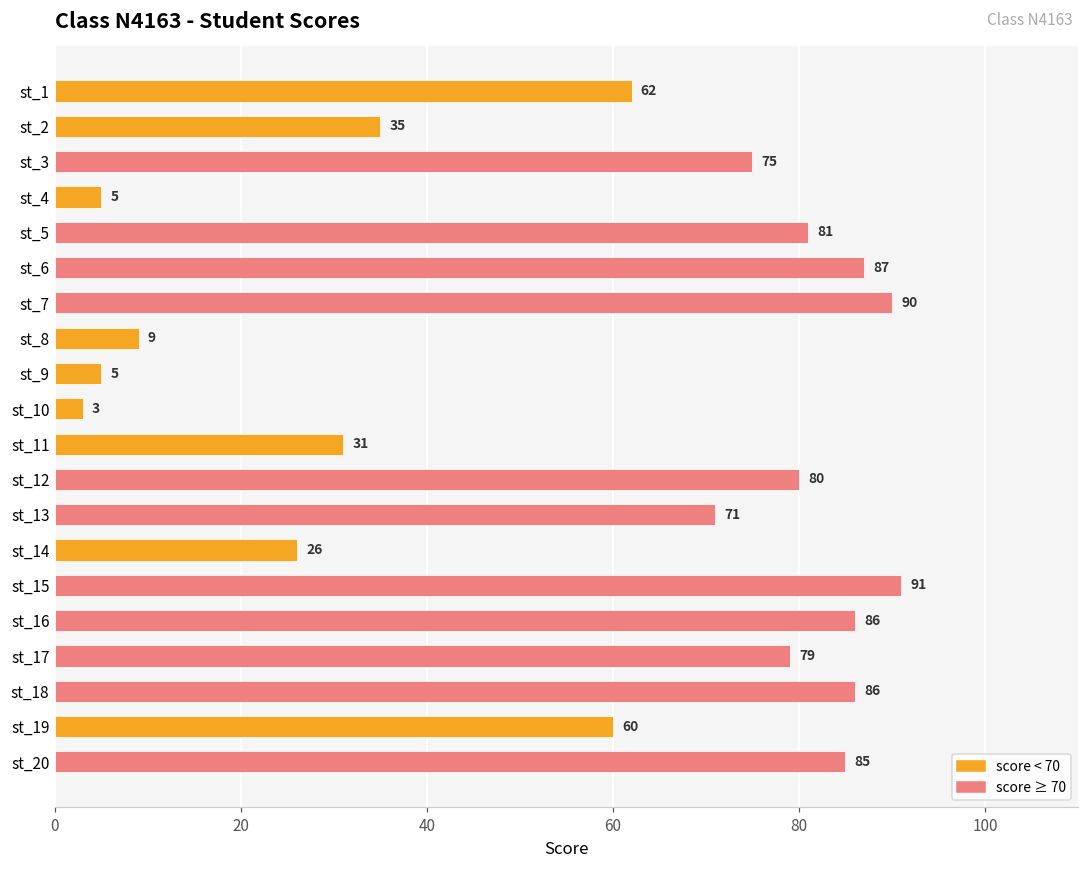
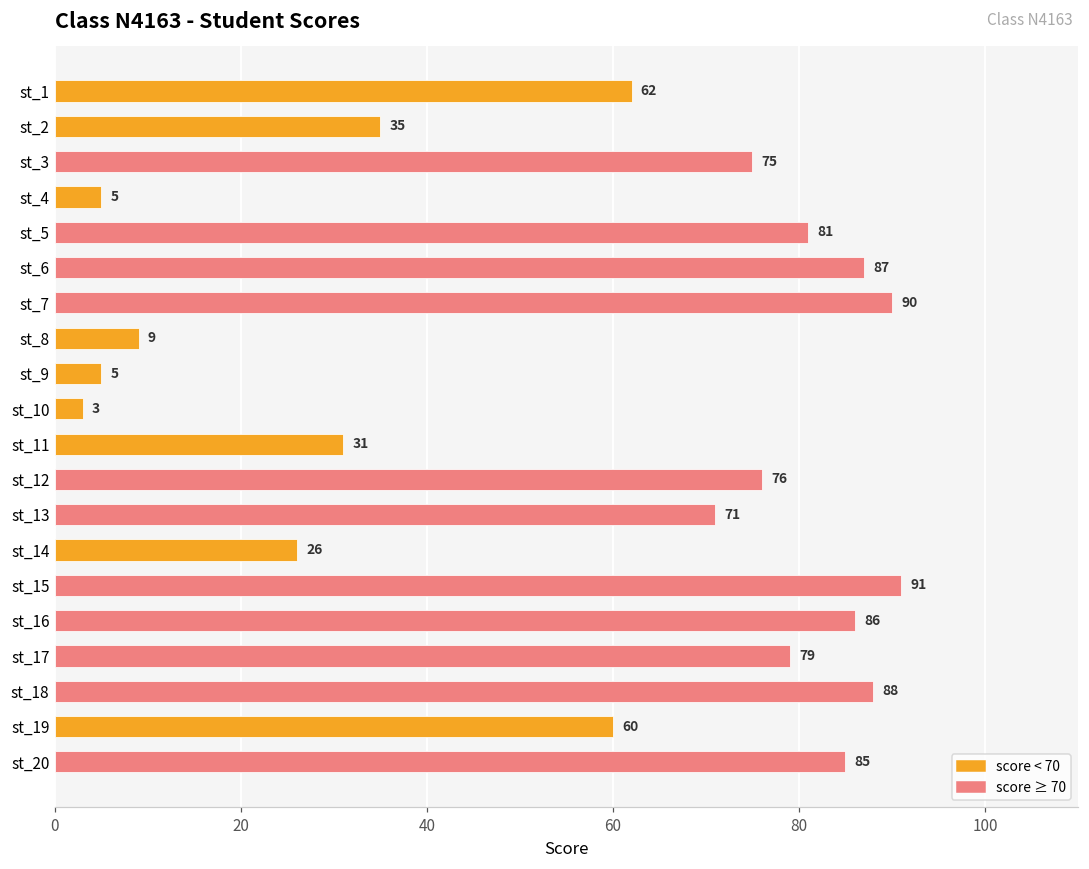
st_12: 80 -> 76
st_18: 86 -> 88
